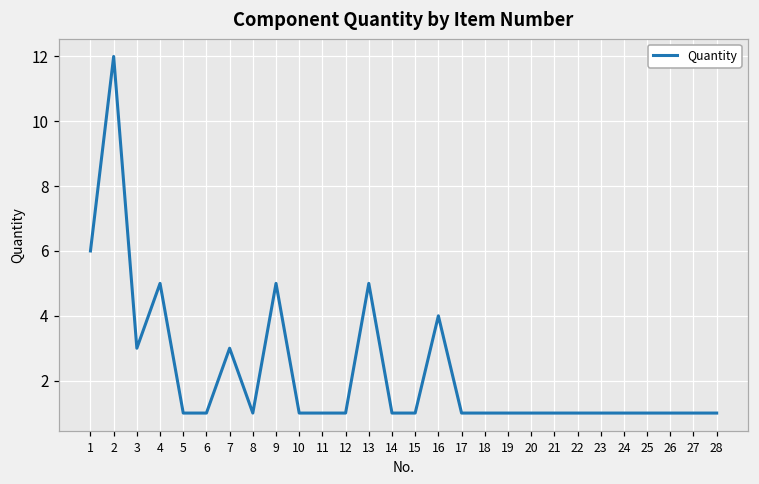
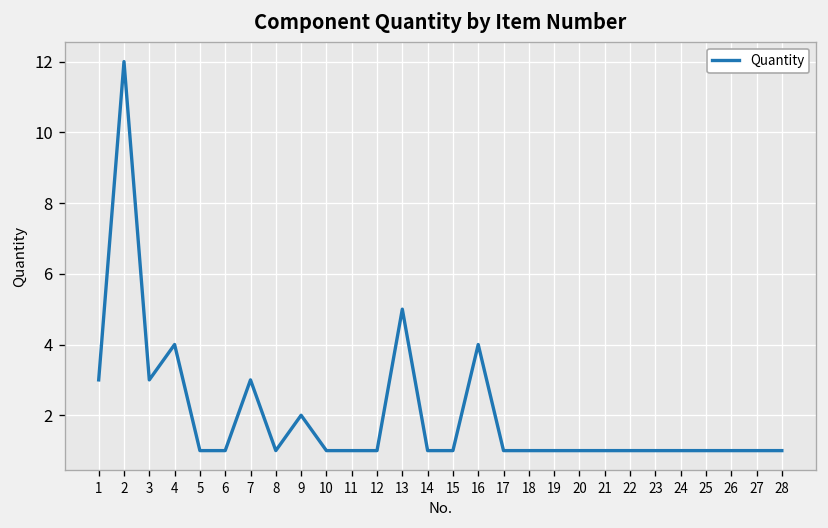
1: 6 -> 3
4: 5 -> 4
9: 5 -> 2
